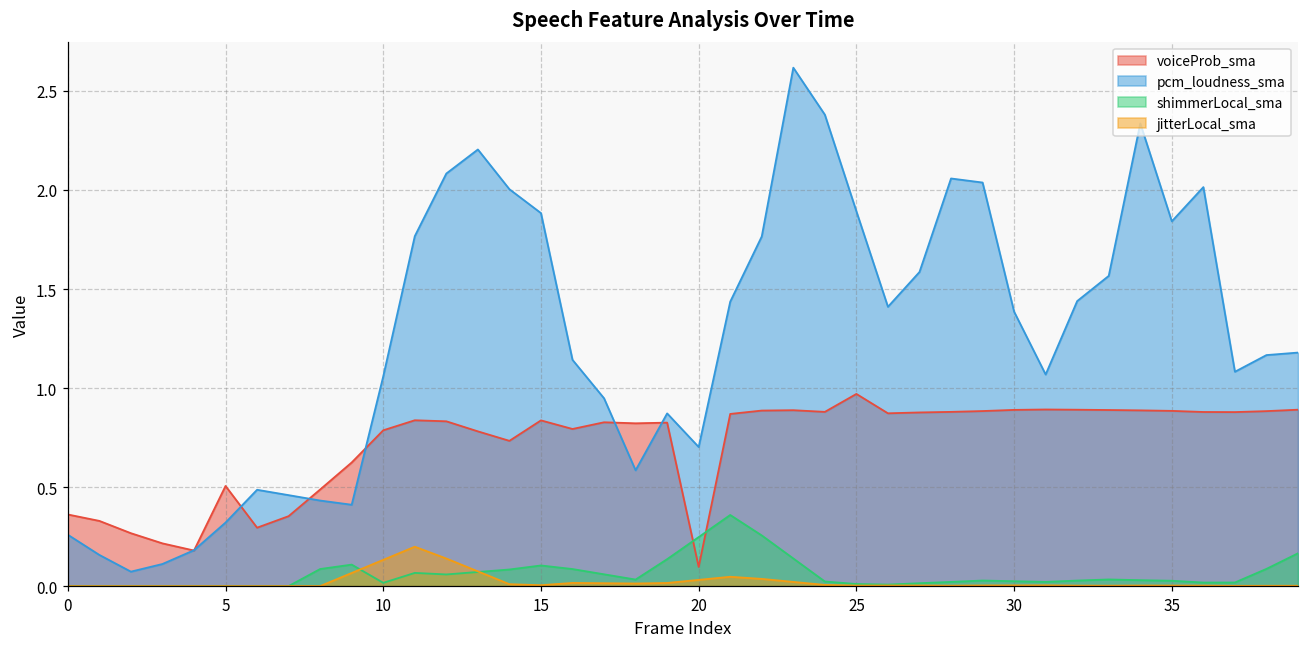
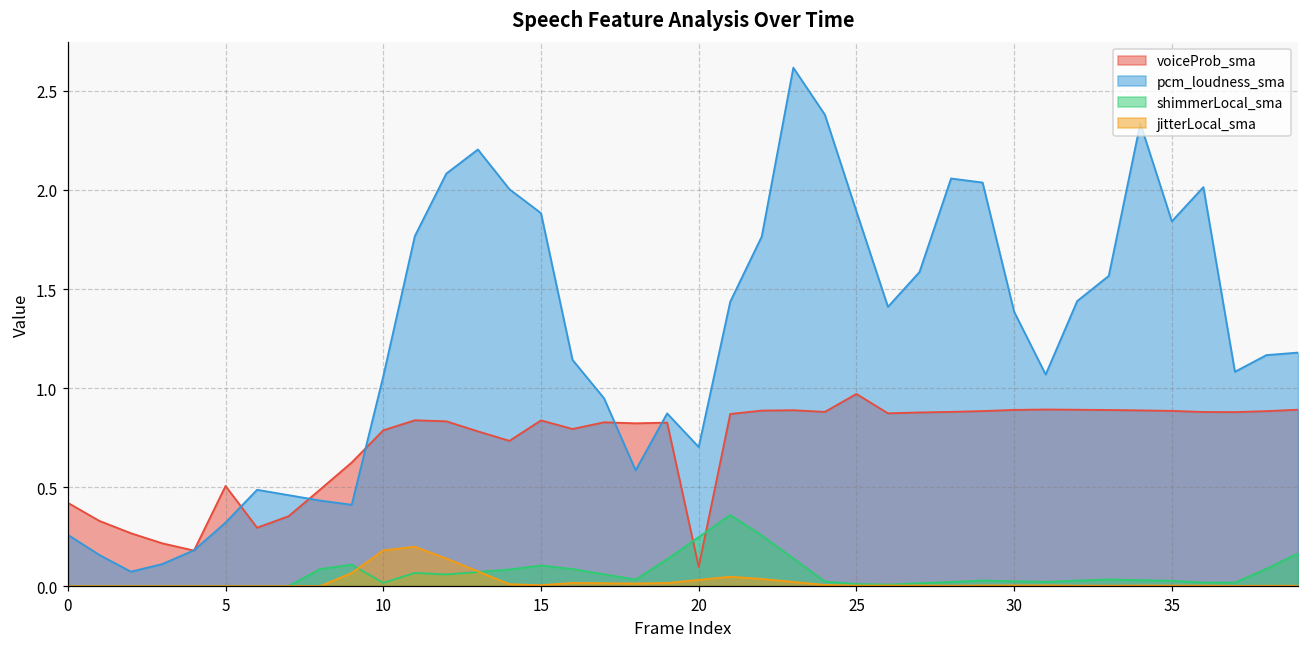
voiceProb_sma, 0: 0.36 -> 0.42
jitterLocal_sma, 10: 0.13 -> 0.18
